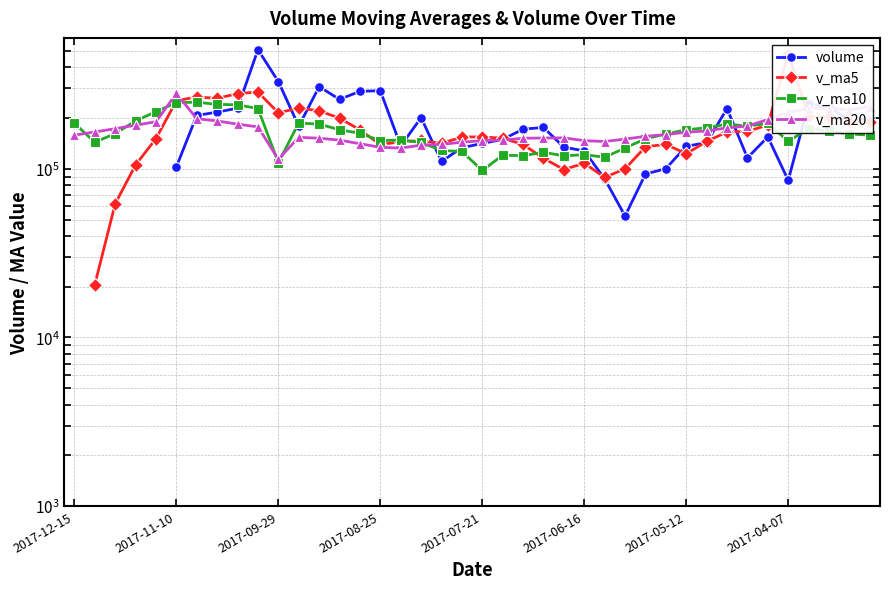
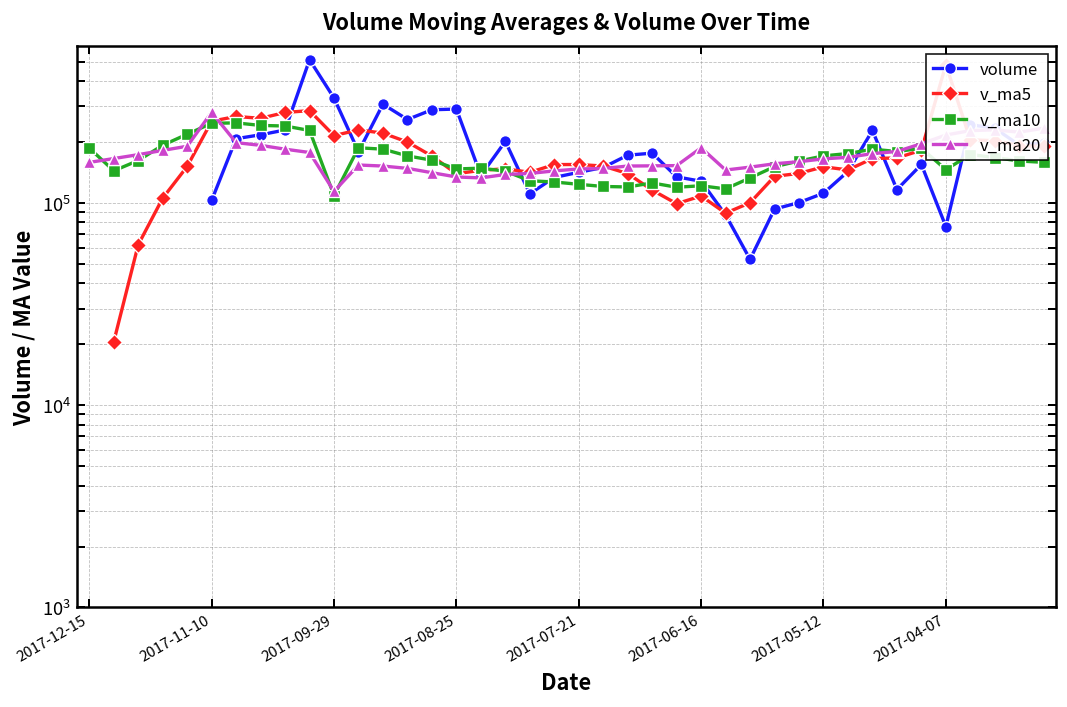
v_ma10, 2017-07-21: 100000 -> 120000
v_ma20, 2017-06-16: 150000 -> 190000
volume, 2017-05-12: 140000 -> 110000
v_ma5, 2017-05-12: 120000 -> 150000
volume, 2017-04-07: 90000 -> 80000
